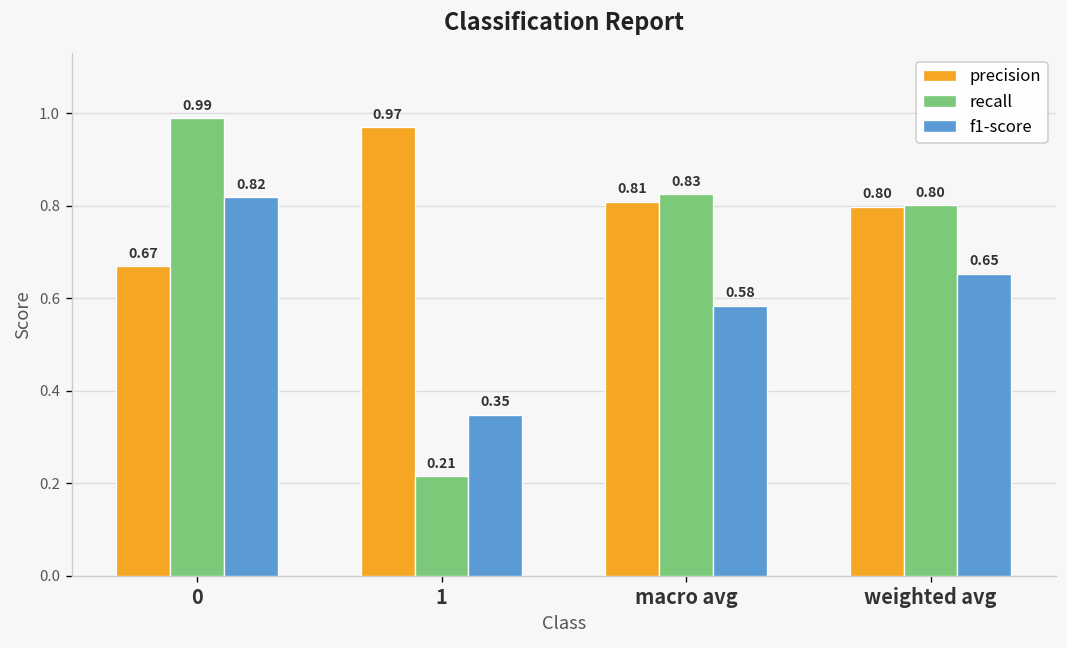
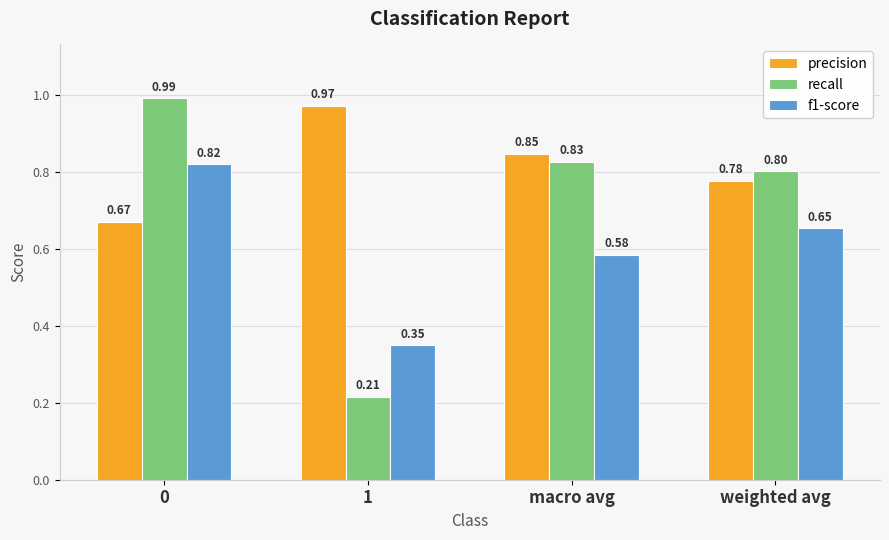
precision, macro avg: 0.81 -> 0.85
precision, weighted avg: 0.80 -> 0.78
